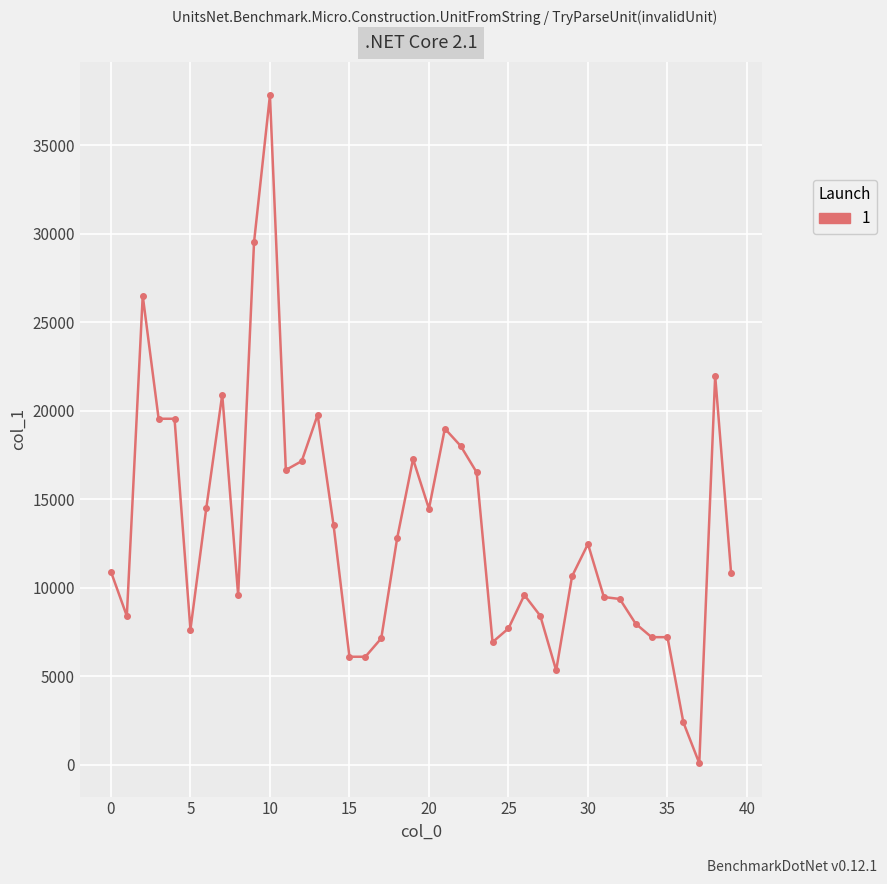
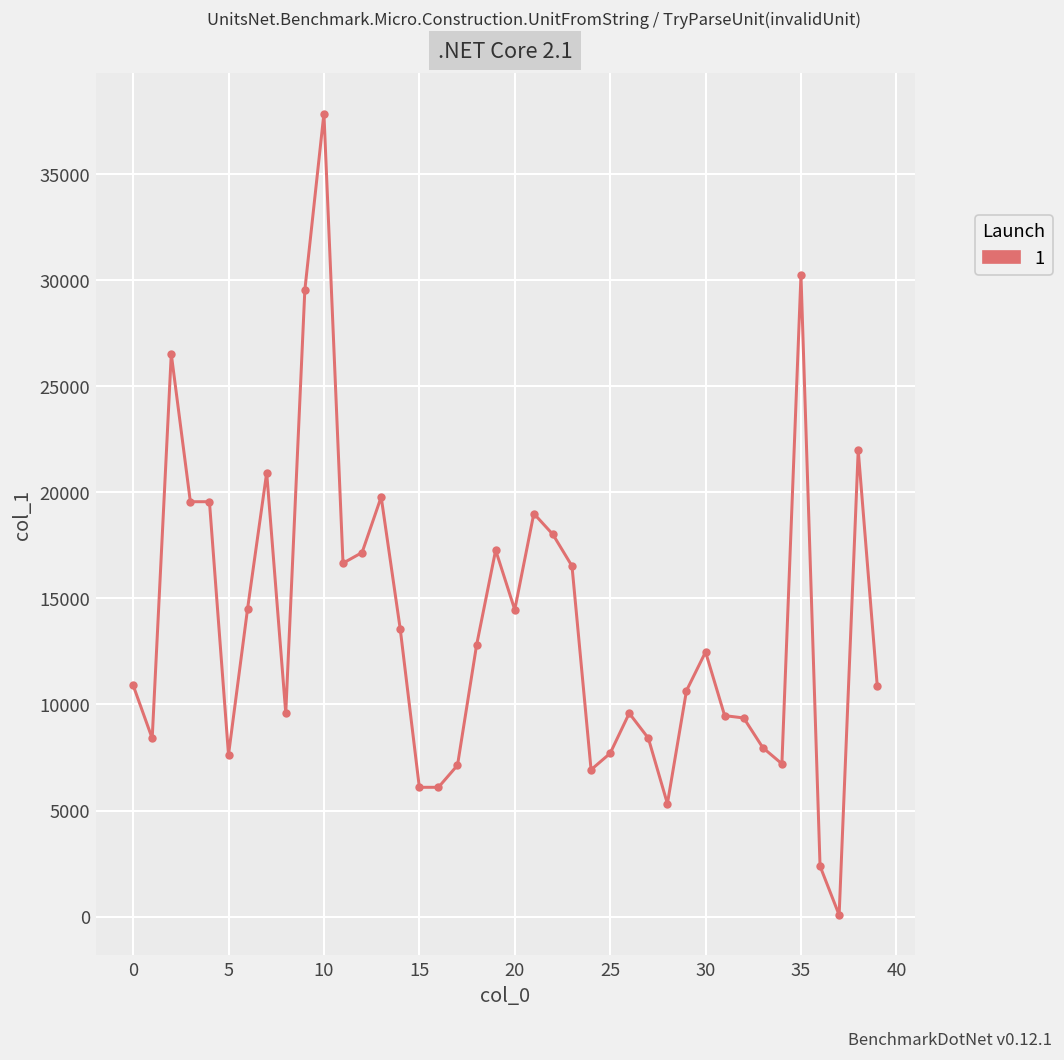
35: 7200 -> 30200
